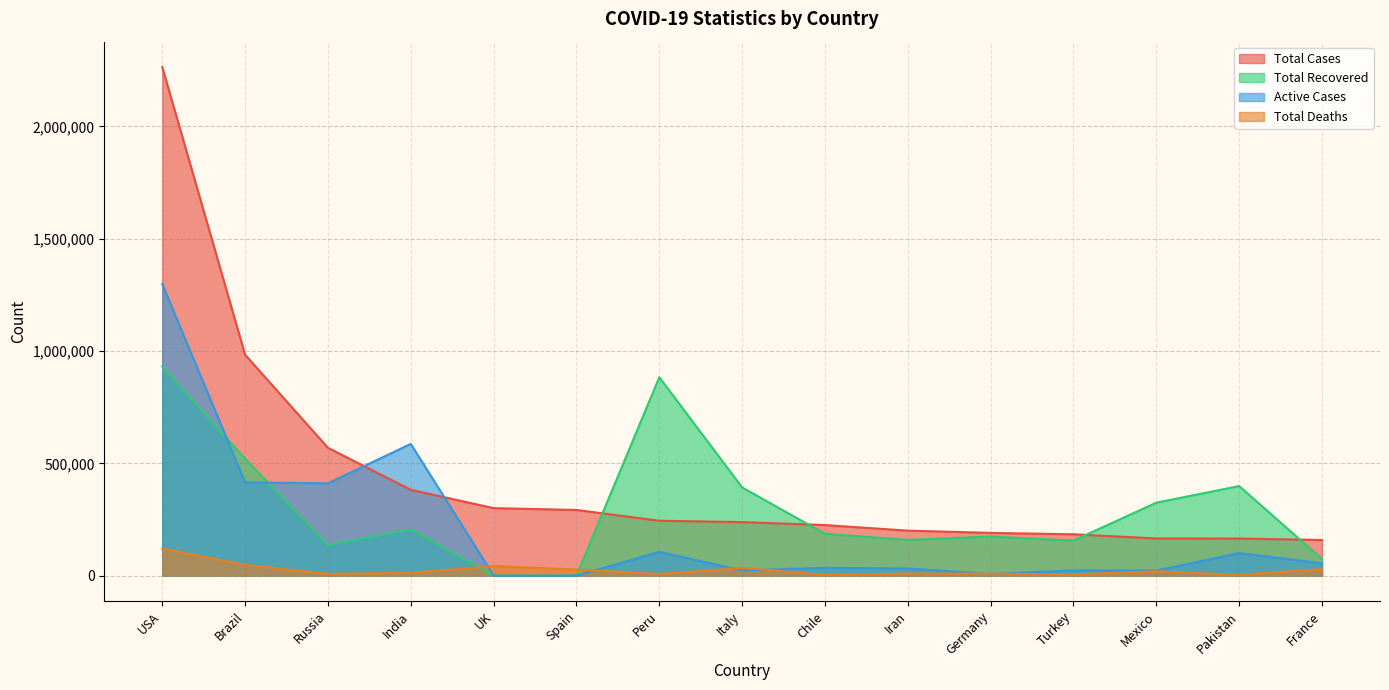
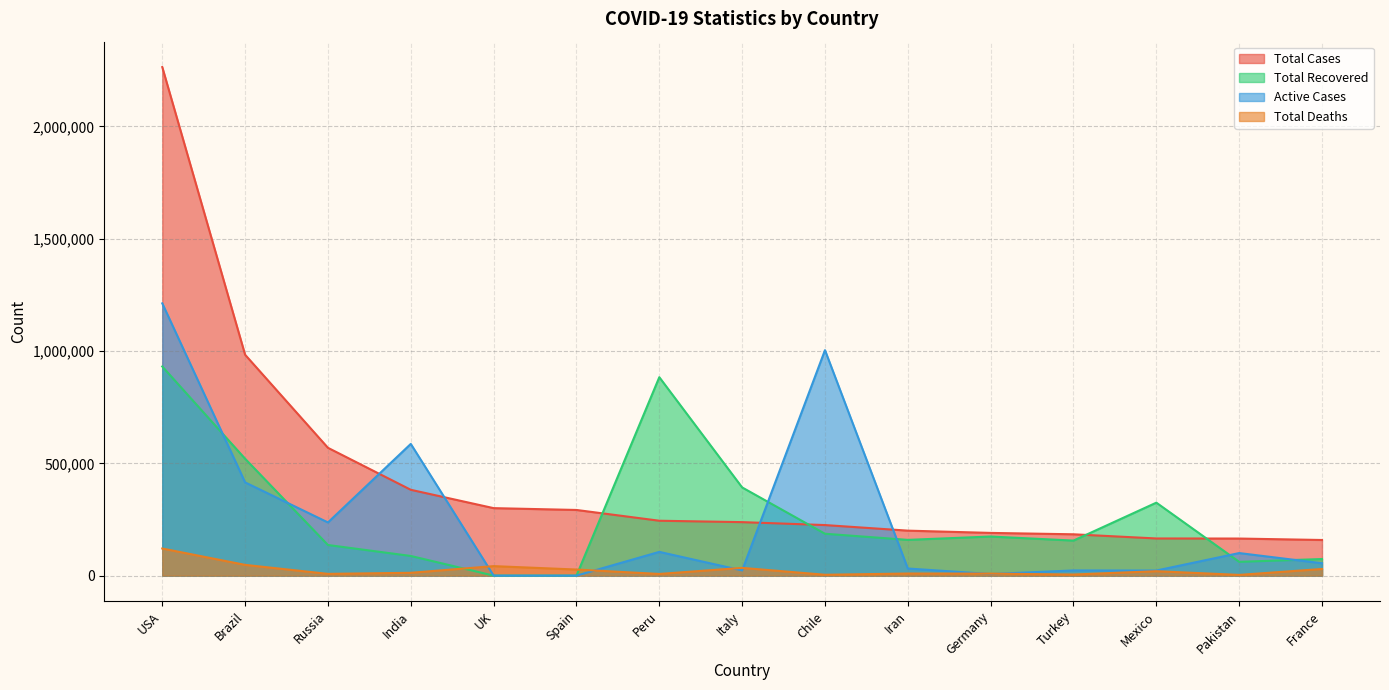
Active Cases, USA: 1,300,000 -> 1,210,000
Active Cases, Russia: 410,000 -> 240,000
Total Recovered, India: 210,000 -> 90,000
Active Cases, Chile: 30,000 -> 1,000,000
Total Recovered, Pakistan: 400,000 -> 60,000
